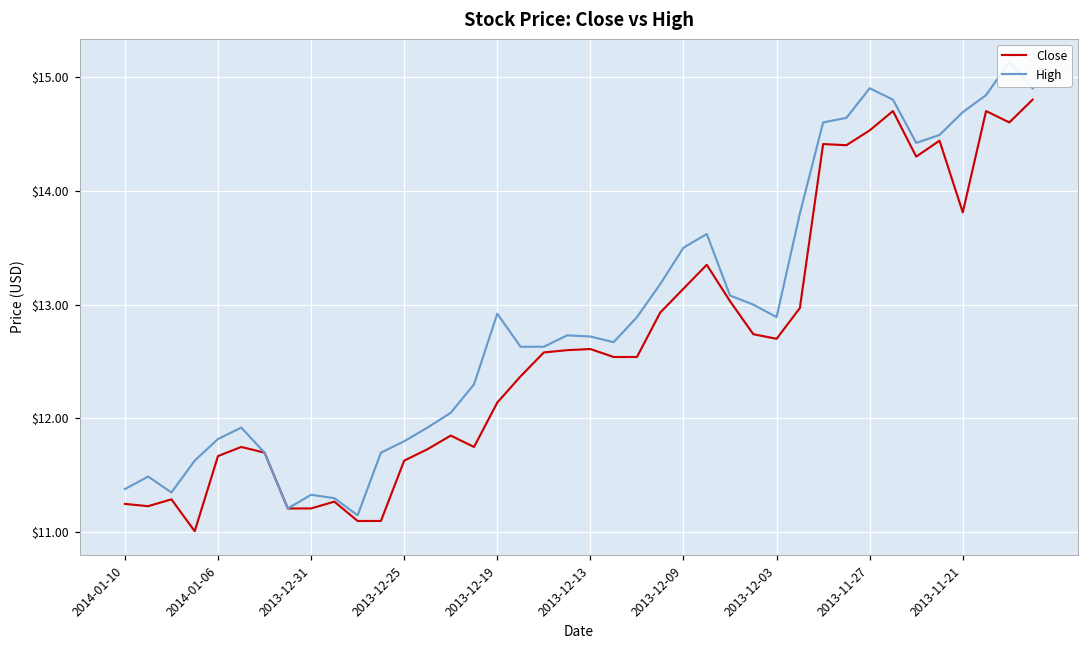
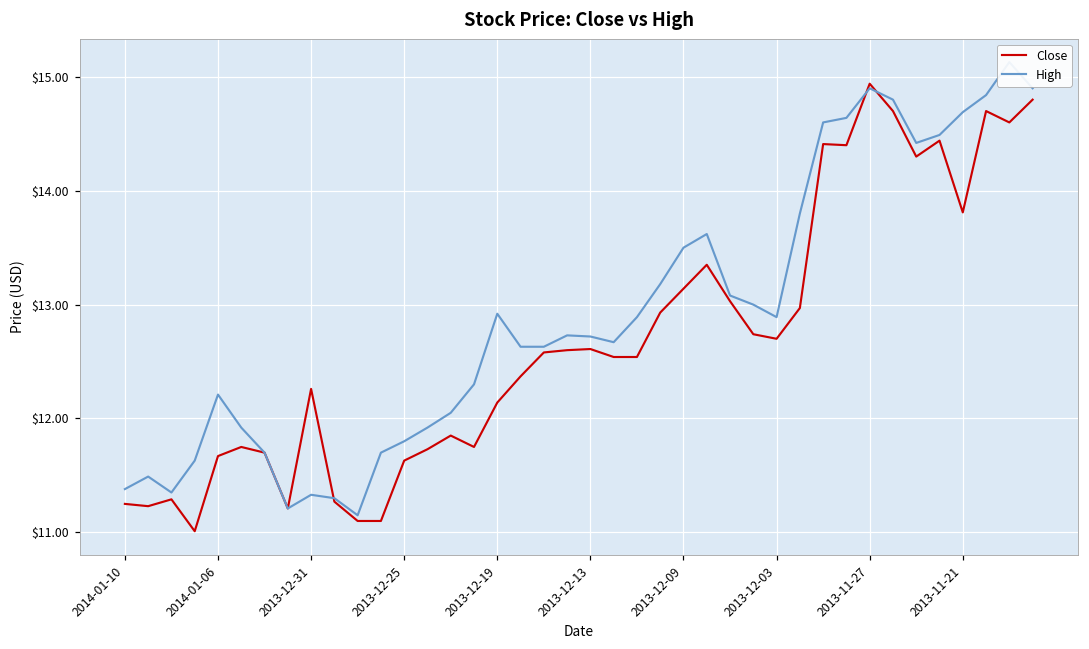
High, 2014-01-06: $11.82 -> $12.21
Close, 2013-12-31: $11.21 -> $12.26
Close, 2013-11-27: $14.53 -> $14.94
